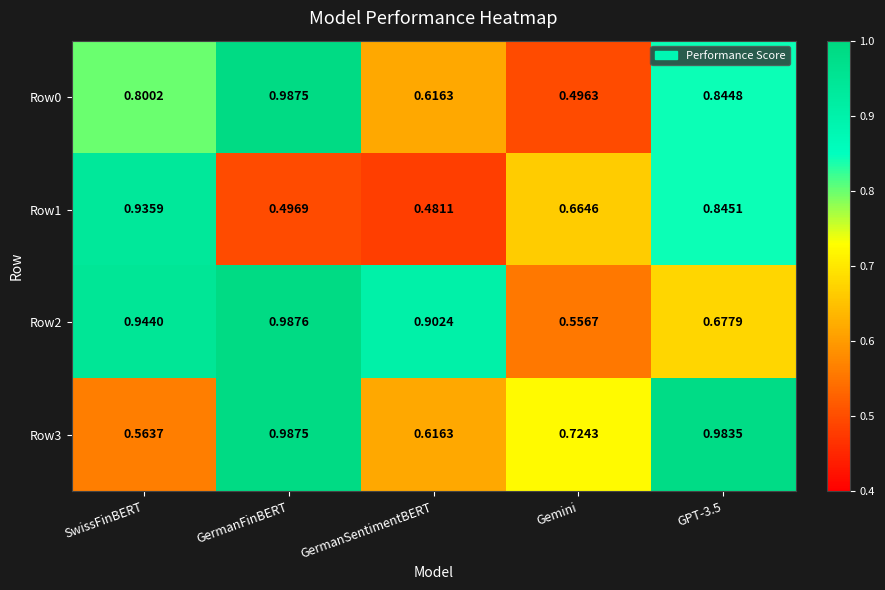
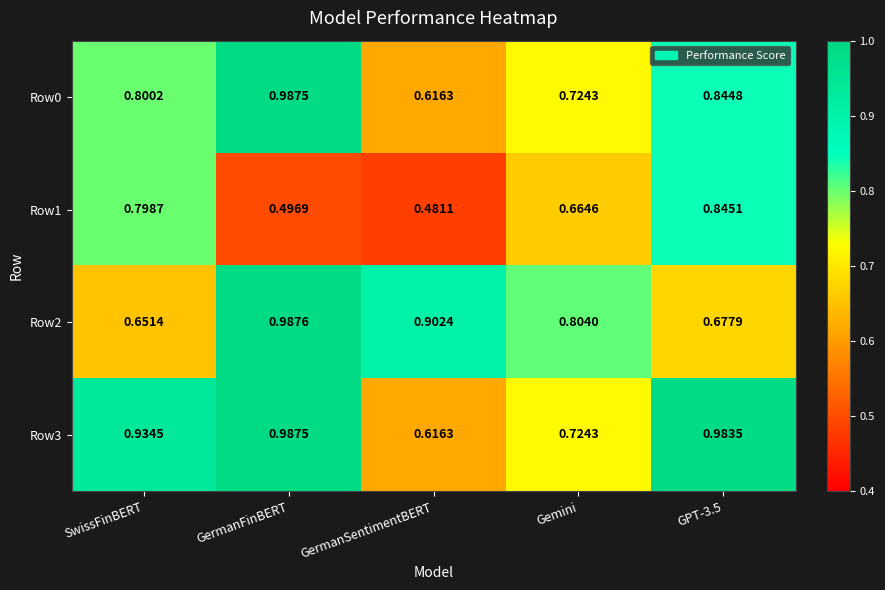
Row0, Gemini: 0.4963 -> 0.7243
Row1, SwissFinBERT: 0.9359 -> 0.7987
Row2, SwissFinBERT: 0.9440 -> 0.6514
Row2, Gemini: 0.5567 -> 0.8040
Row3, SwissFinBERT: 0.5637 -> 0.9345
